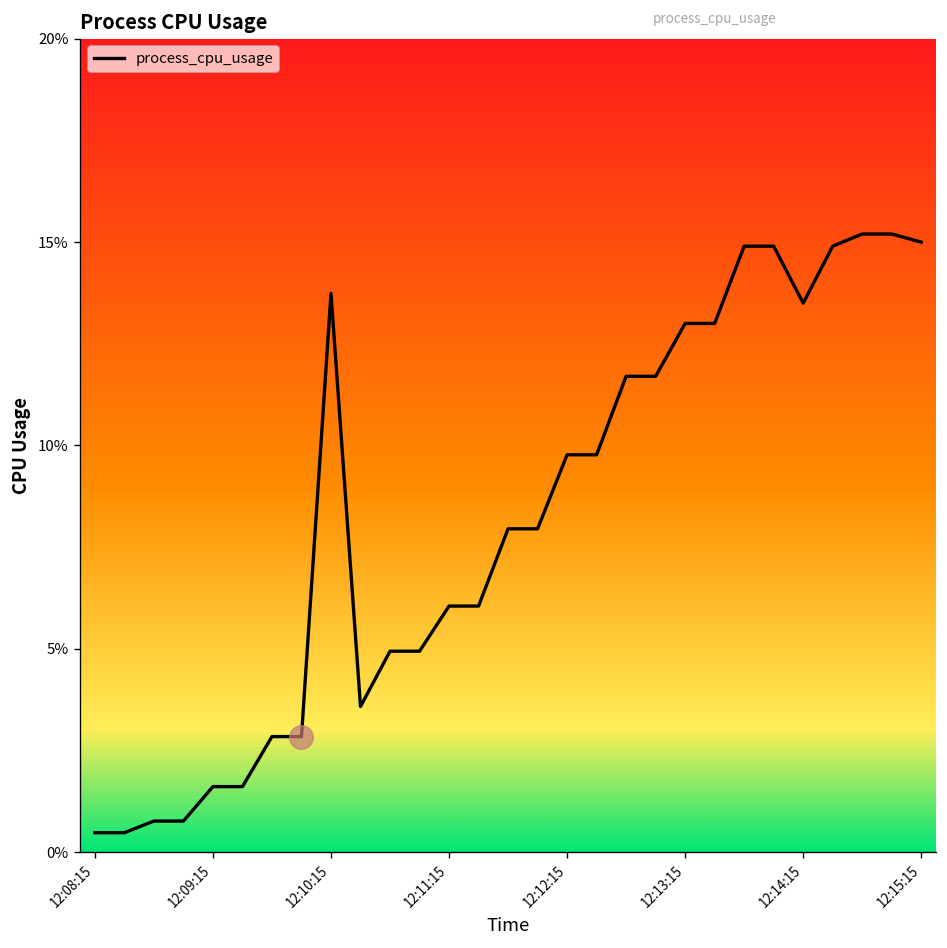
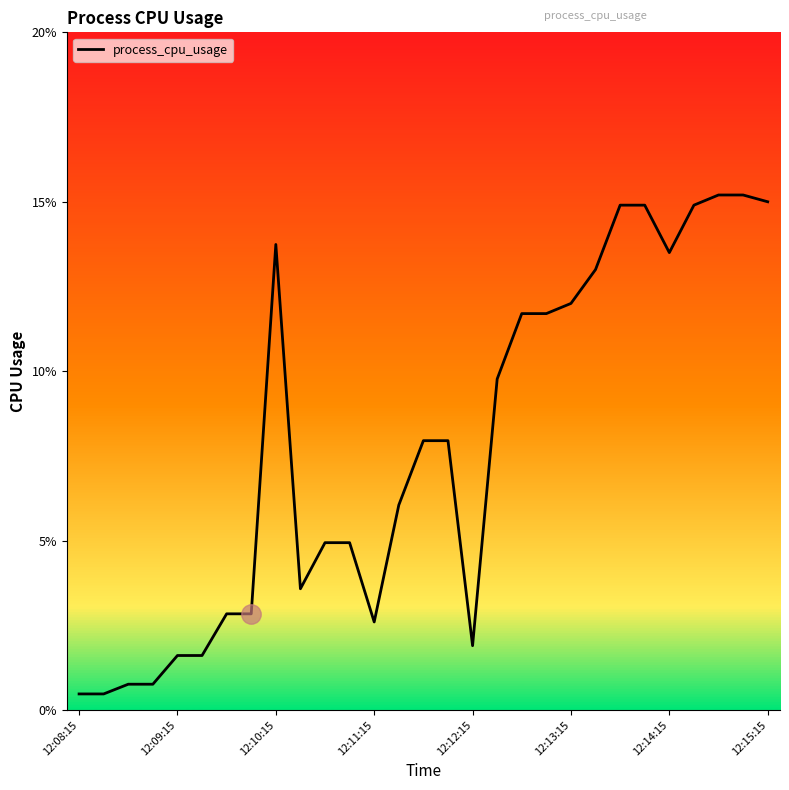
process_cpu_usage, 12:11:15: 6.1% -> 2.6%
process_cpu_usage, 12:12:15: 9.8% -> 1.9%
process_cpu_usage, 12:13:15: 13.0% -> 12.0%
